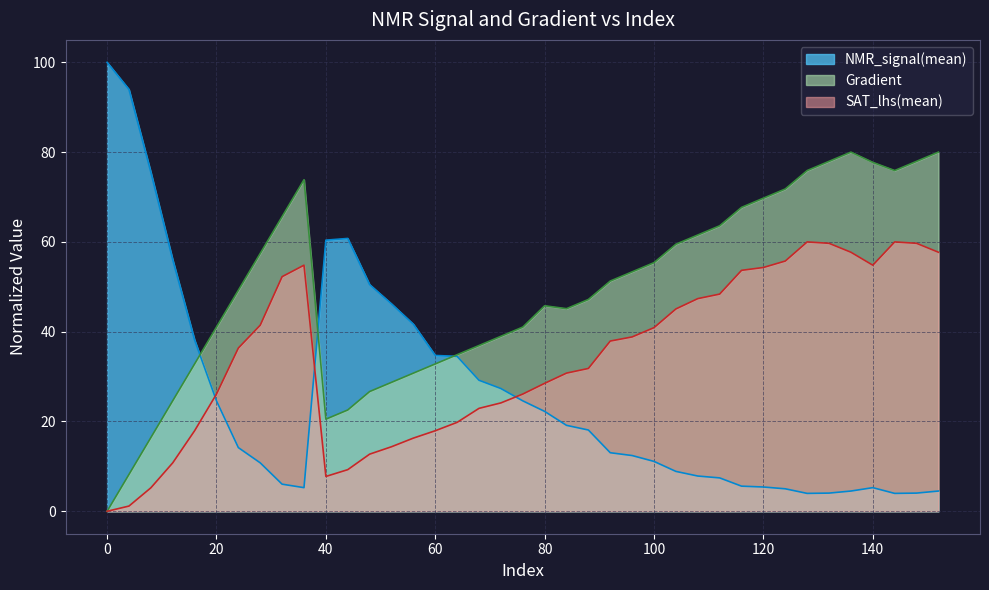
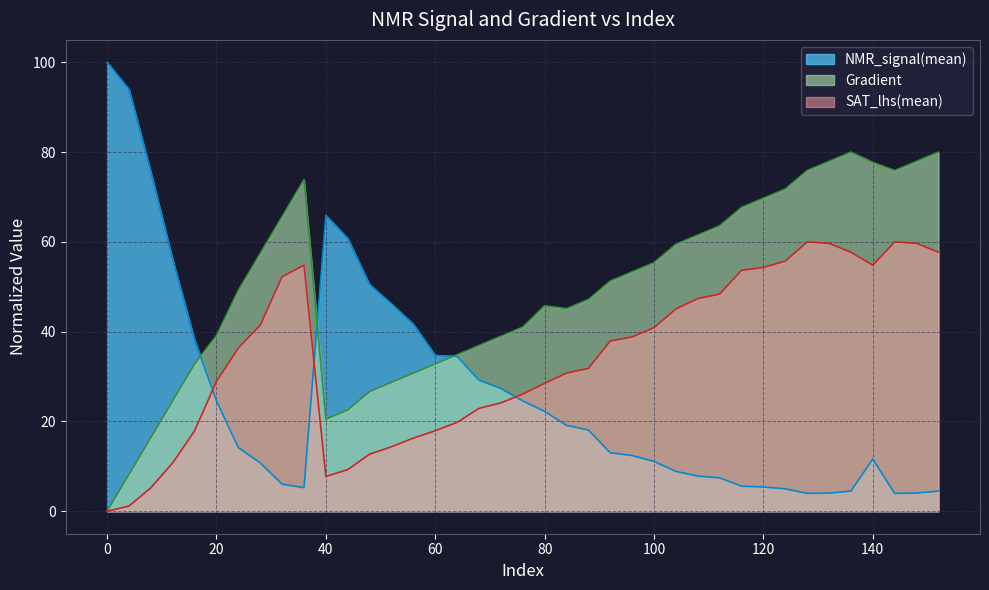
Gradient, 20: 41 -> 39
SAT_lhs(mean), 20: 26 -> 29
NMR_signal(mean), 40: 60 -> 66
NMR_signal(mean), 140: 5 -> 12
